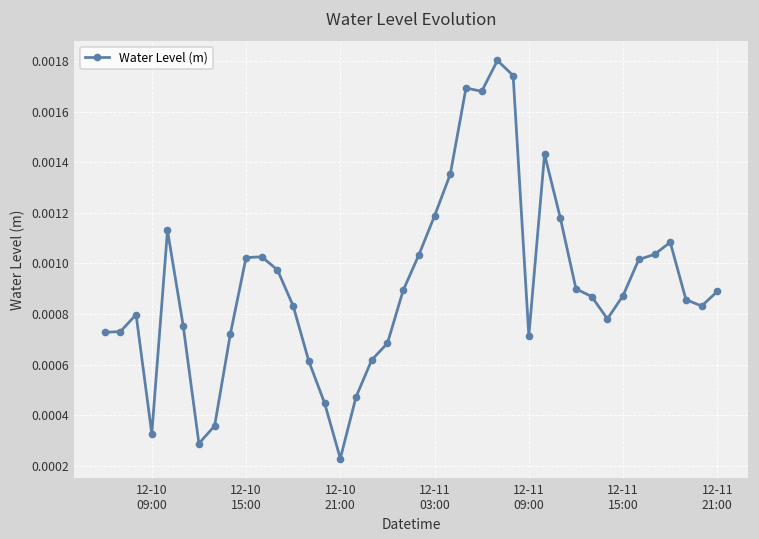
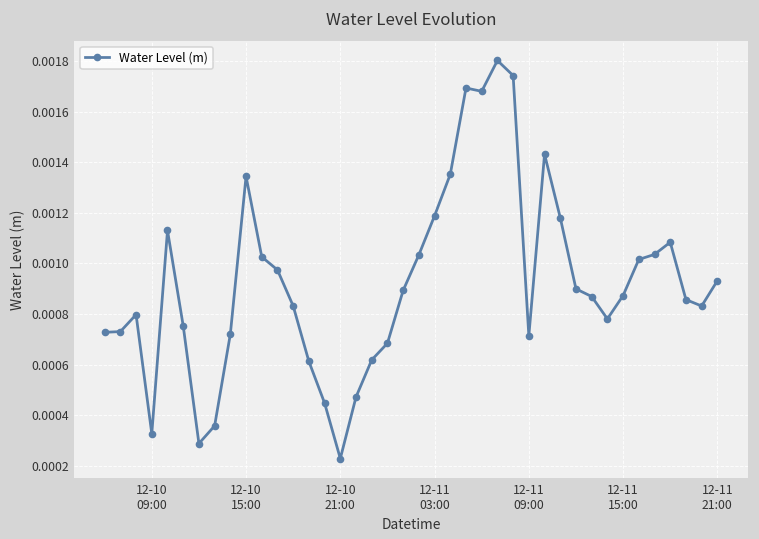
12-10 15:00: 0.00102 -> 0.00134
12-11 21:00: 0.00089 -> 0.00093
